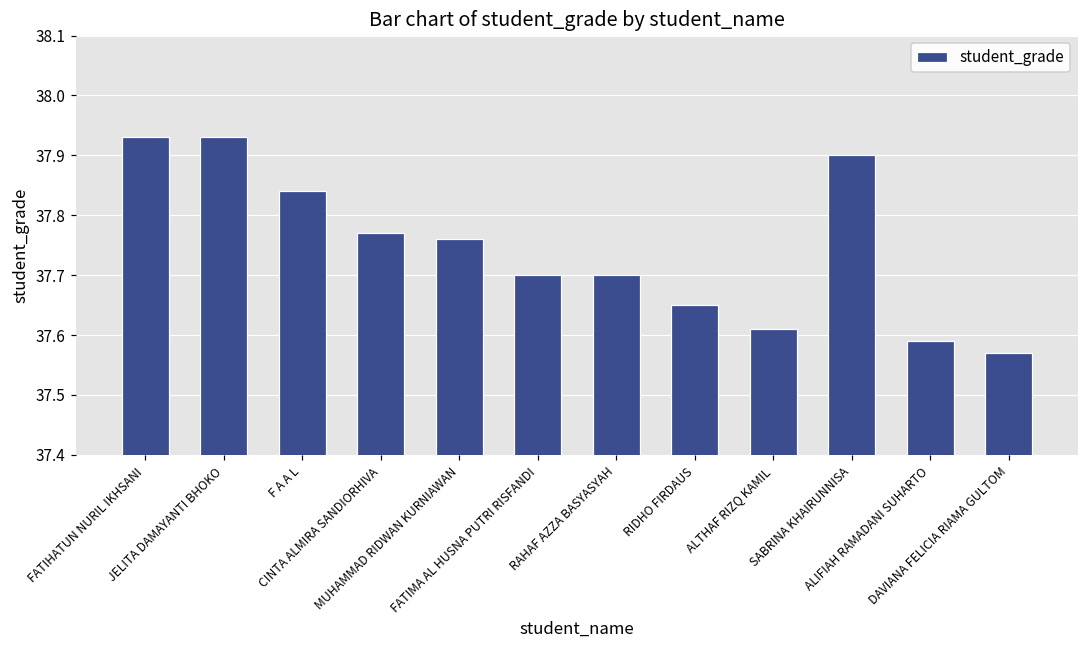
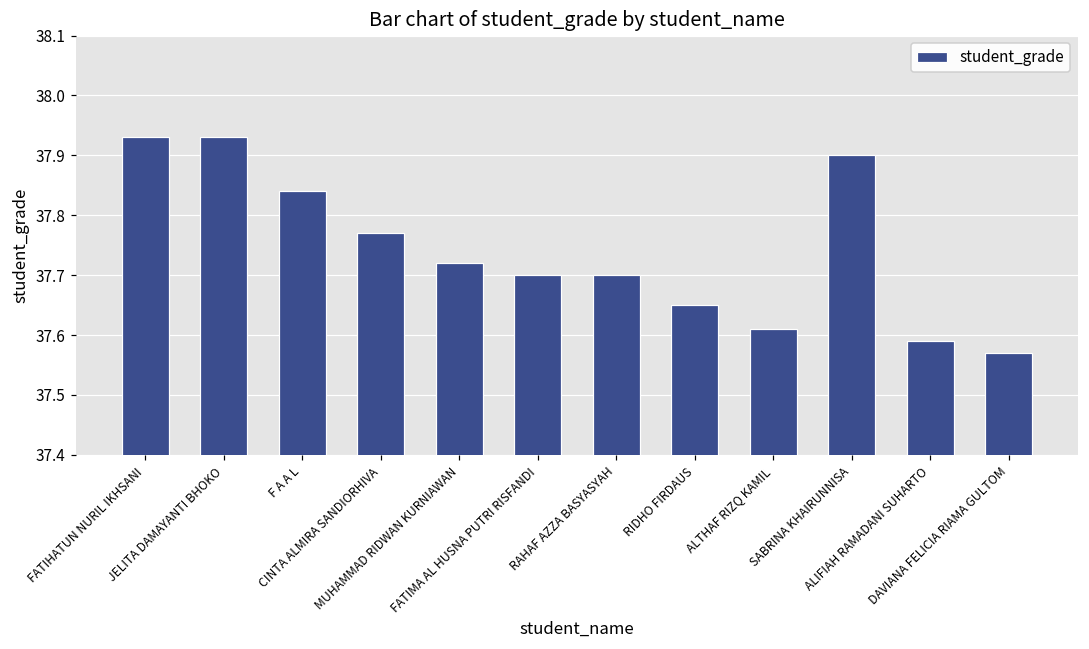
MUHAMMAD RIDWAN KURNIAWAN: 37.76 -> 37.72
